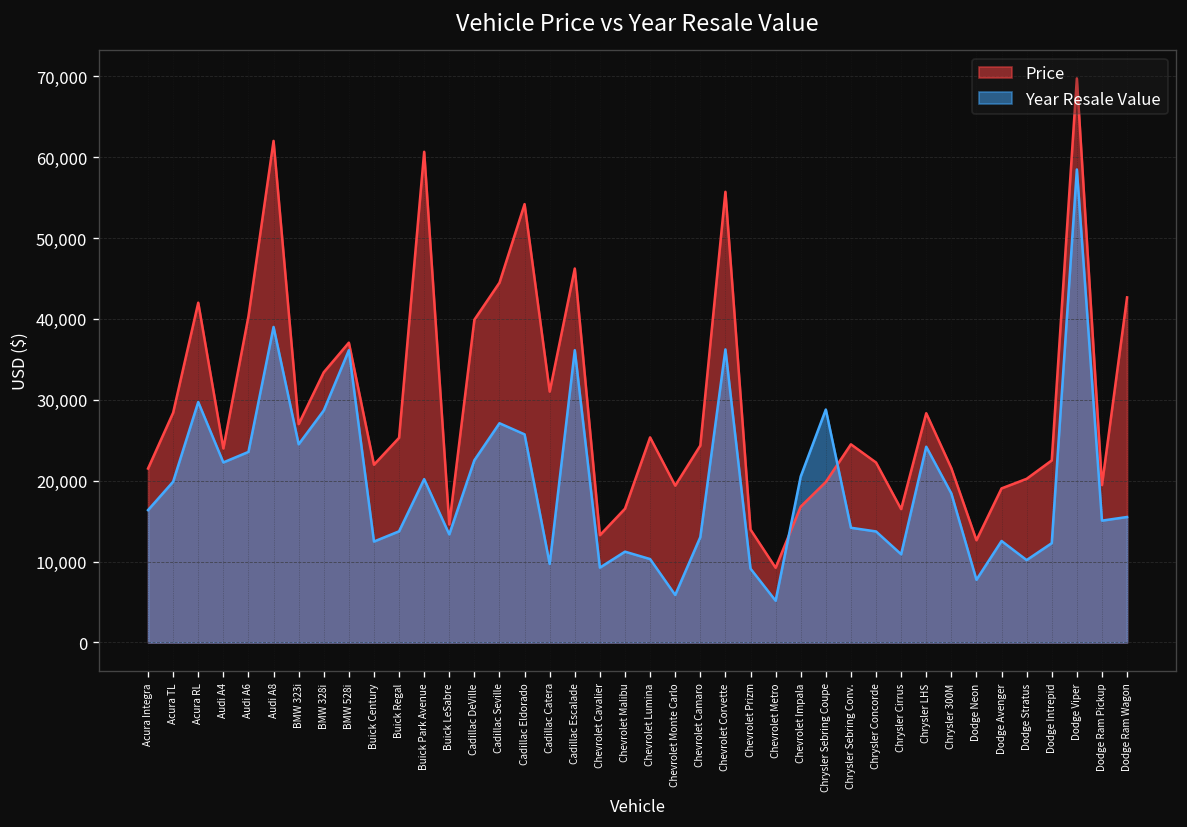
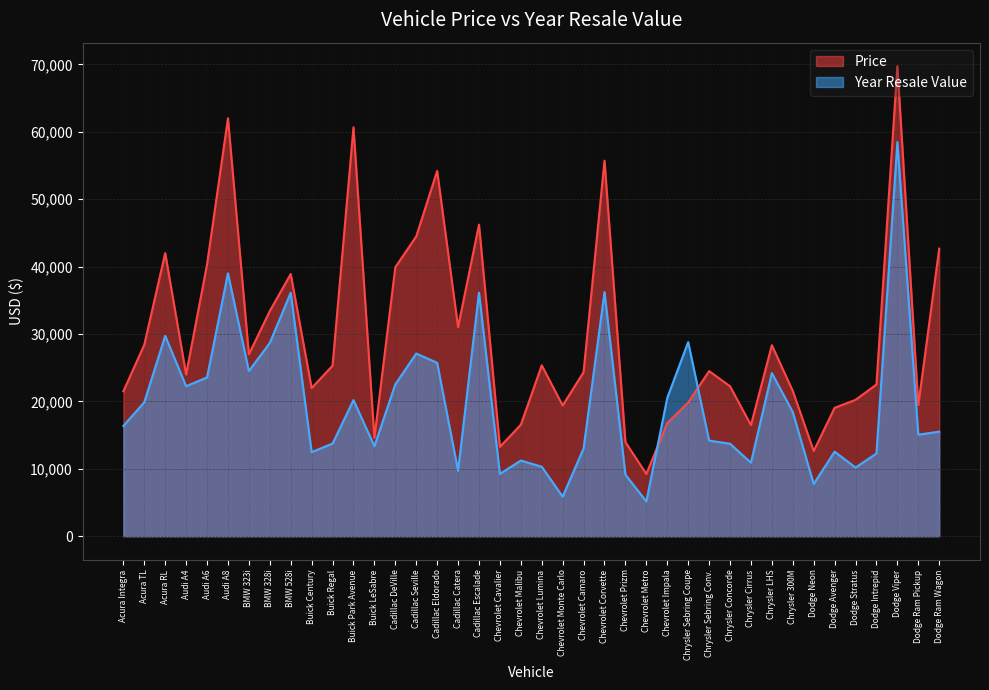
Price, BMW 528i: 37,000 -> 39,000
